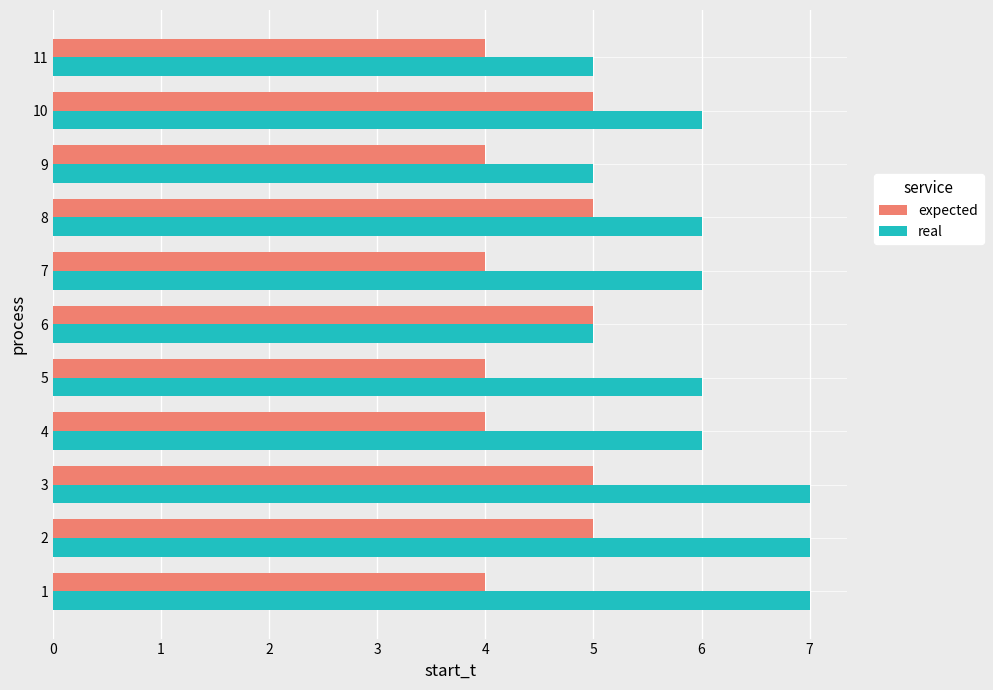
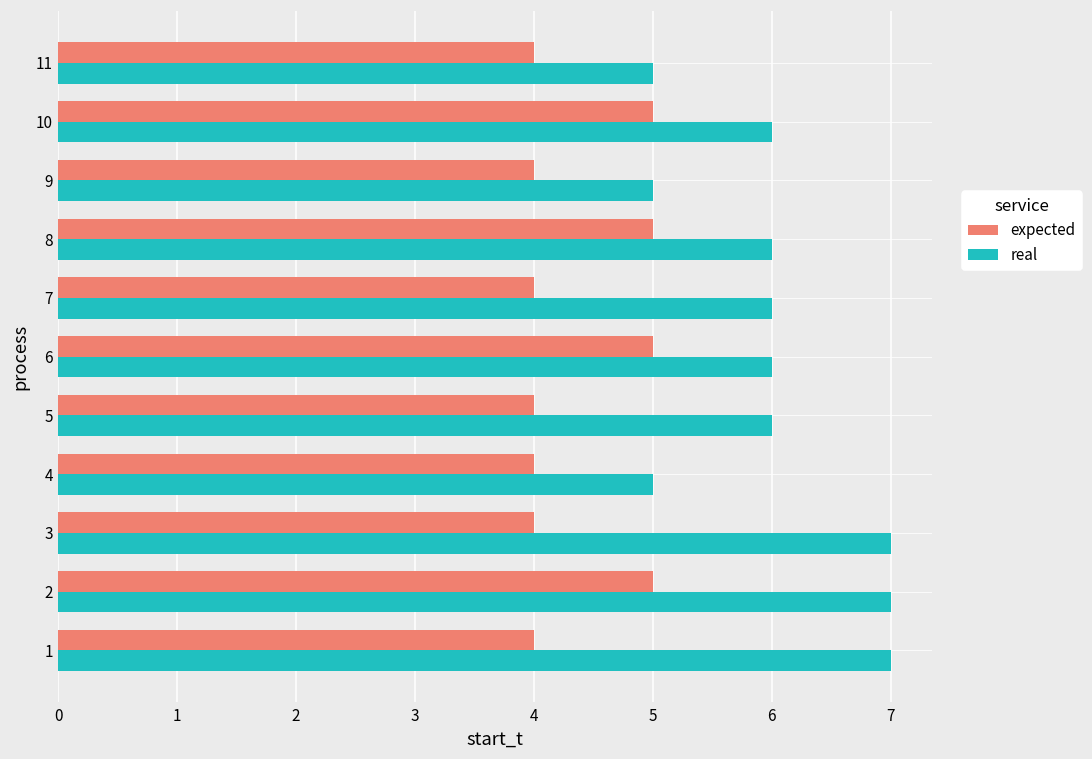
real, 6: 5 -> 6
real, 4: 6 -> 5
expected, 3: 5 -> 4
